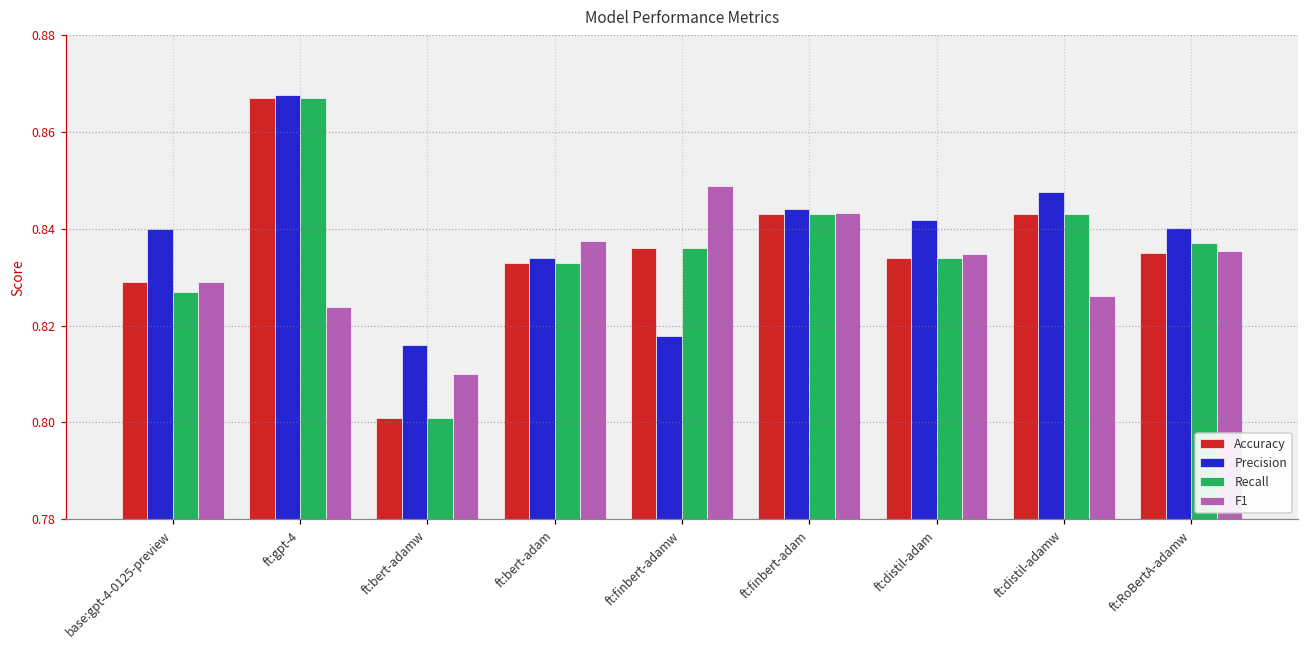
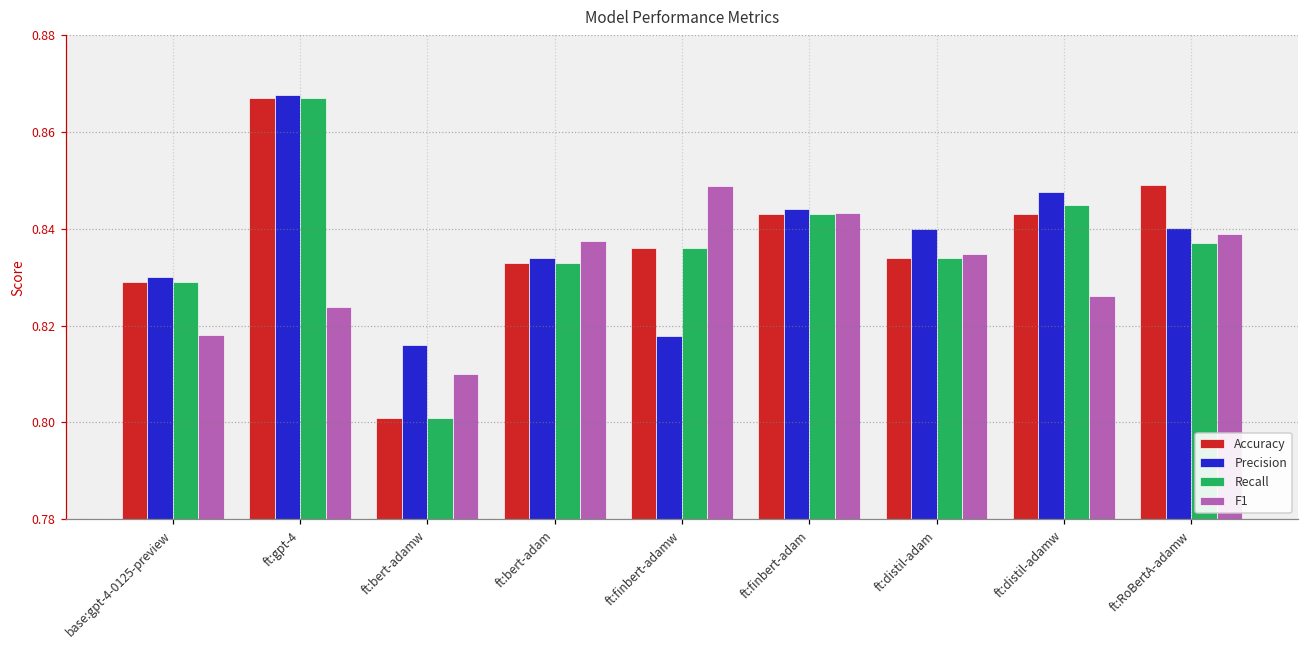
Precision, base:gpt-4-0125-preview: 0.84 -> 0.83
Recall, base:gpt-4-0125-preview: 0.827 -> 0.829
F1, base:gpt-4-0125-preview: 0.829 -> 0.818
Precision, ft:distil-adam: 0.842 -> 0.840
Recall, ft:distil-adamw: 0.843 -> 0.845
Accuracy, ft:RoBertA-adamw: 0.835 -> 0.849
F1, ft:RoBertA-adamw: 0.836 -> 0.839
